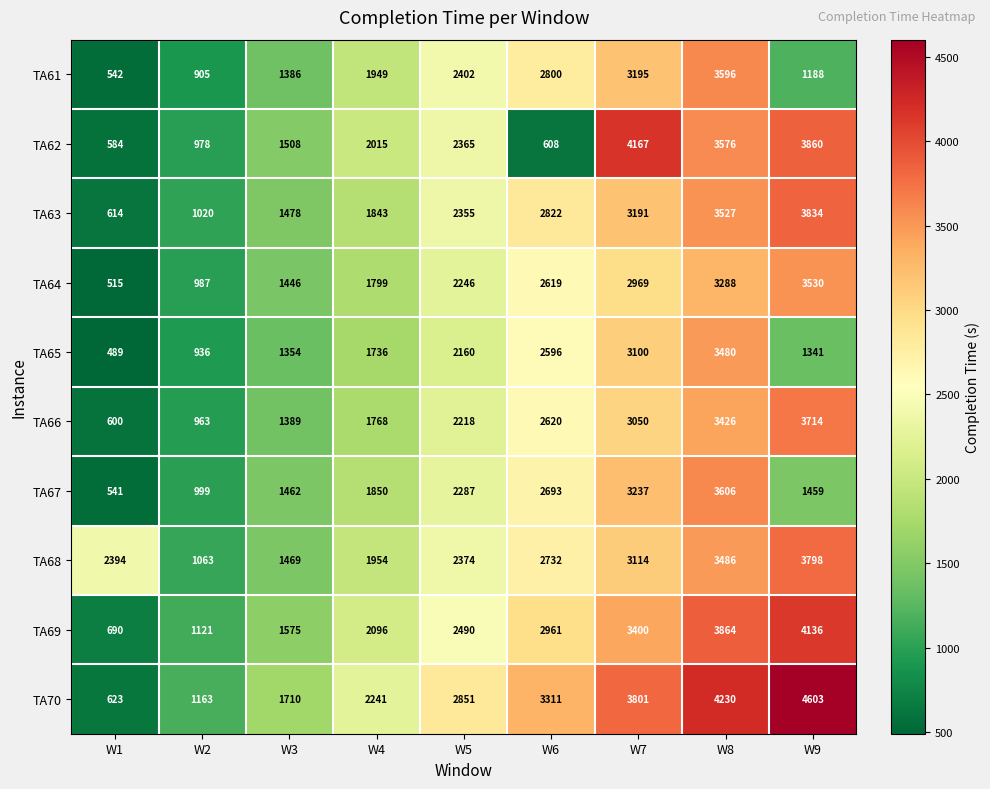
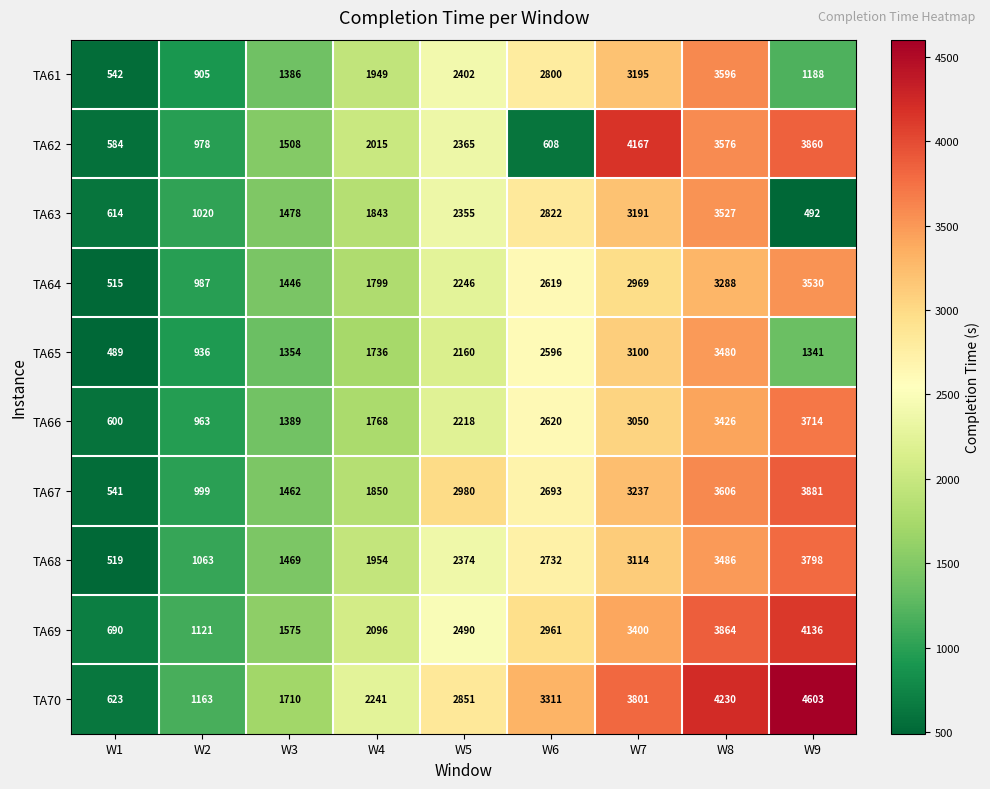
TA63, W9: 3834 -> 492
TA67, W5: 2287 -> 2980
TA67, W9: 1459 -> 3881
TA68, W1: 2394 -> 519
